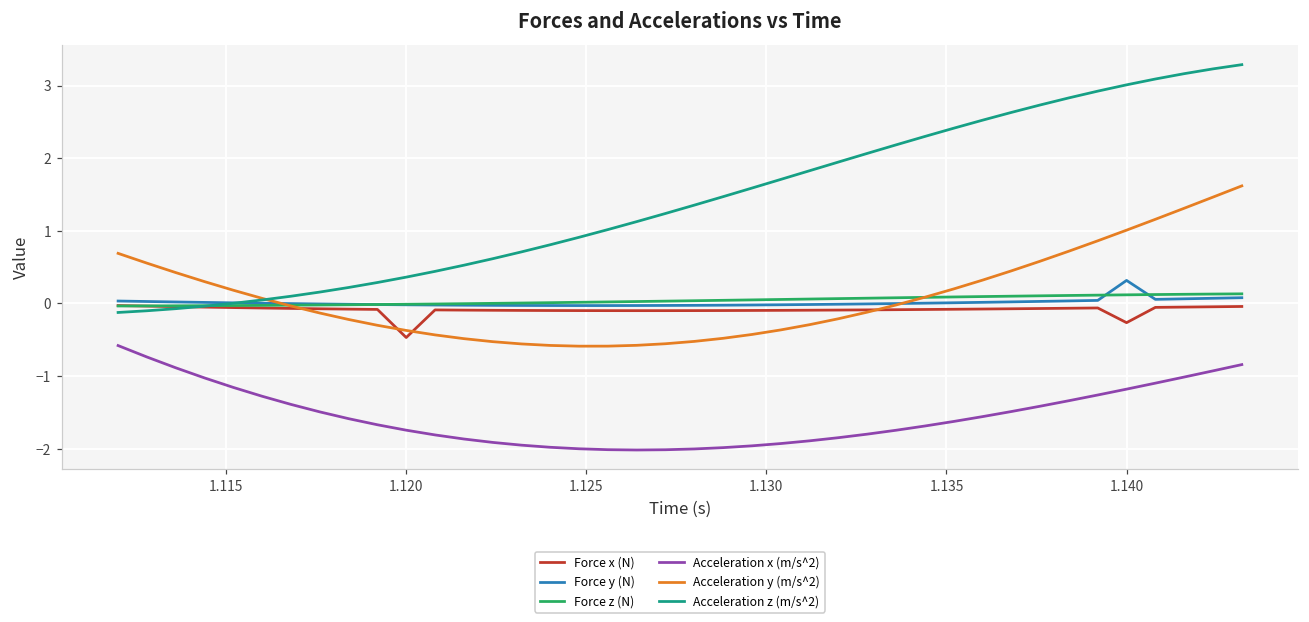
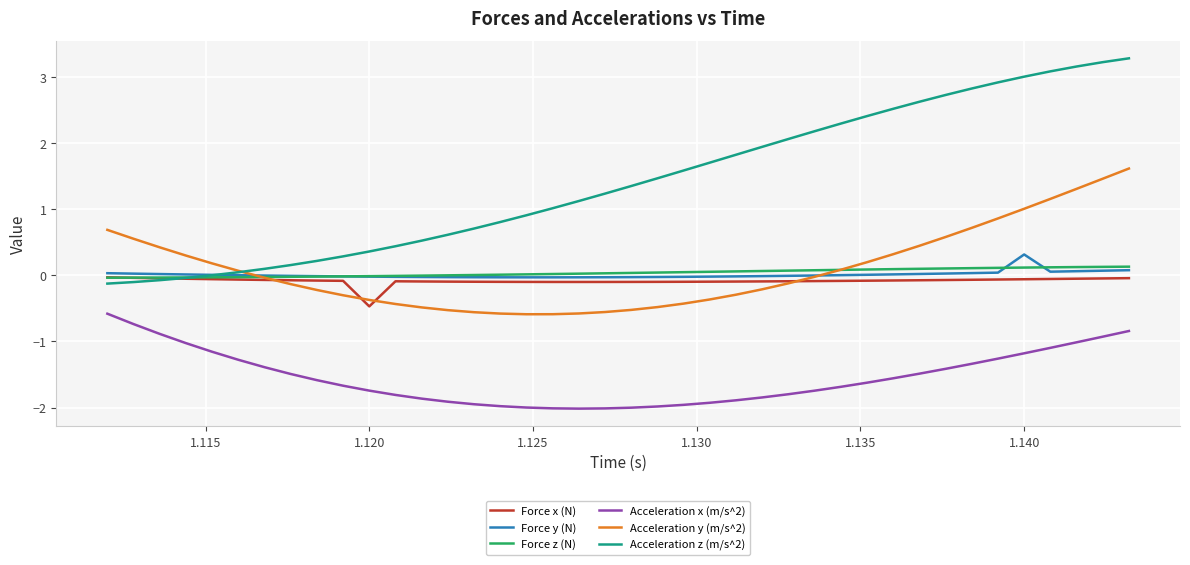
Force x (N), 1.140: -0.3 -> -0.1
